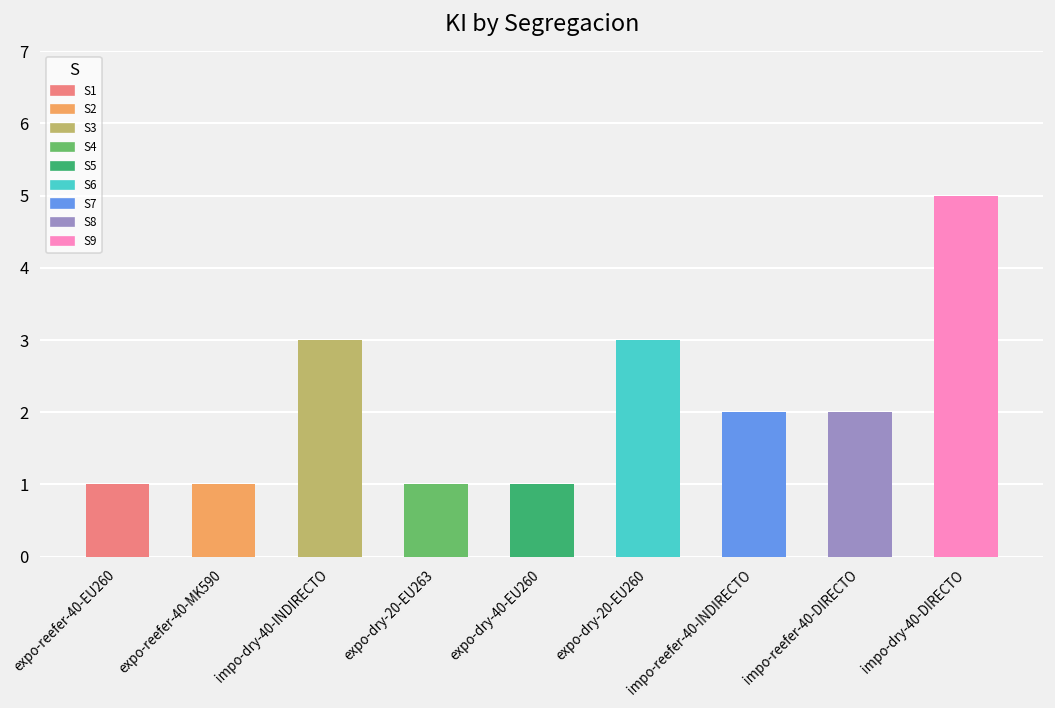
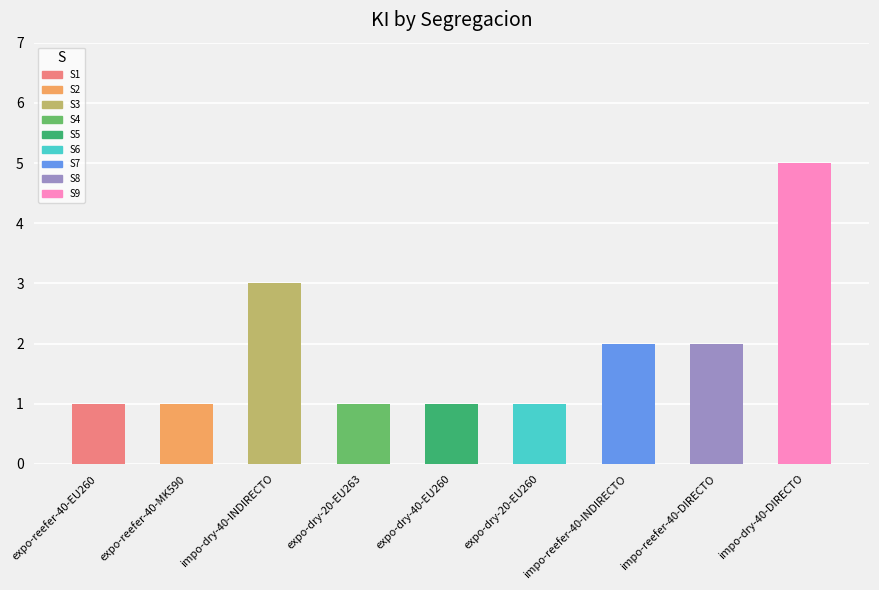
expo-dry-20-EU260: 3 -> 1
